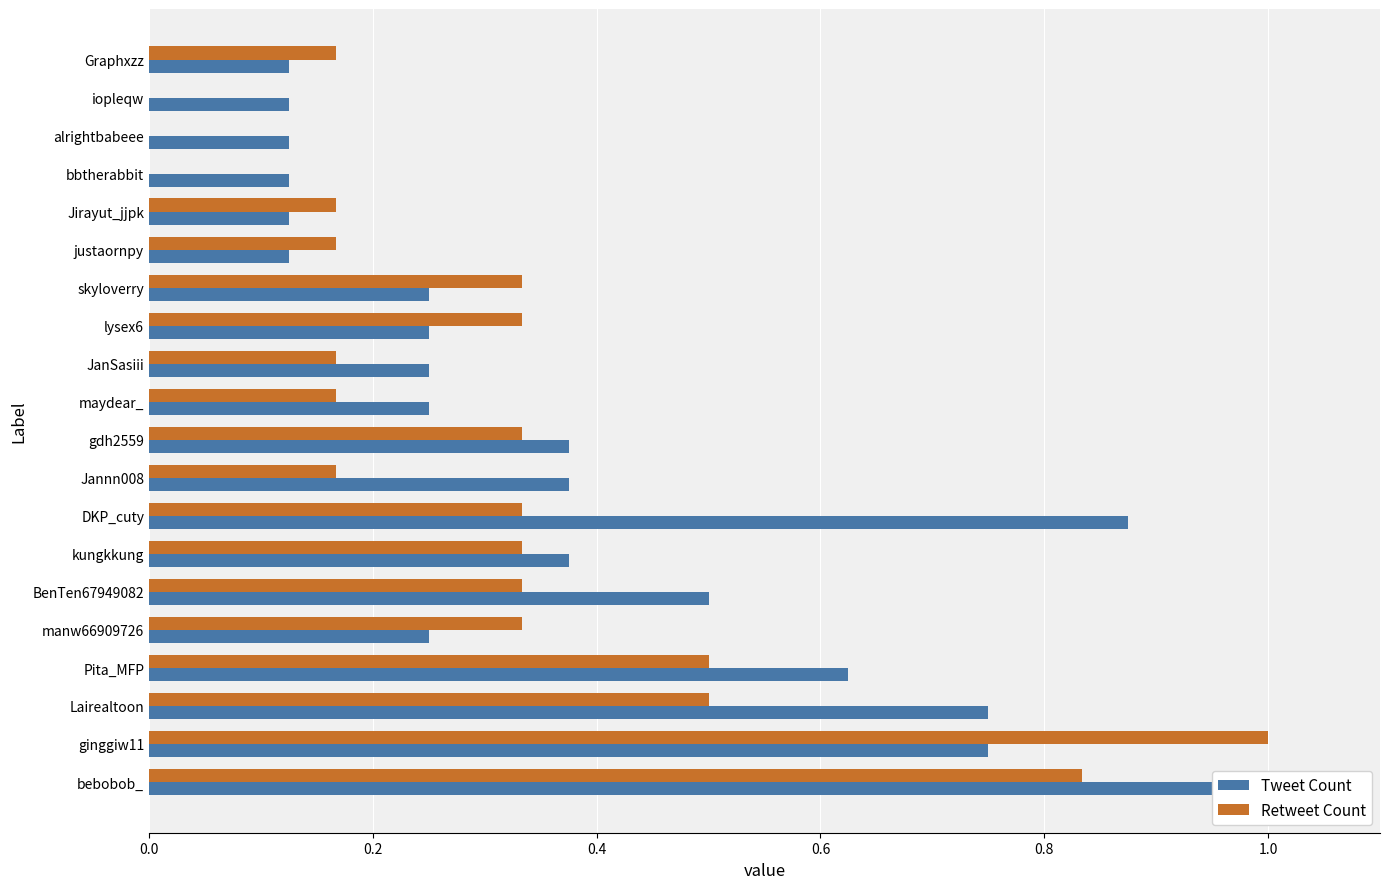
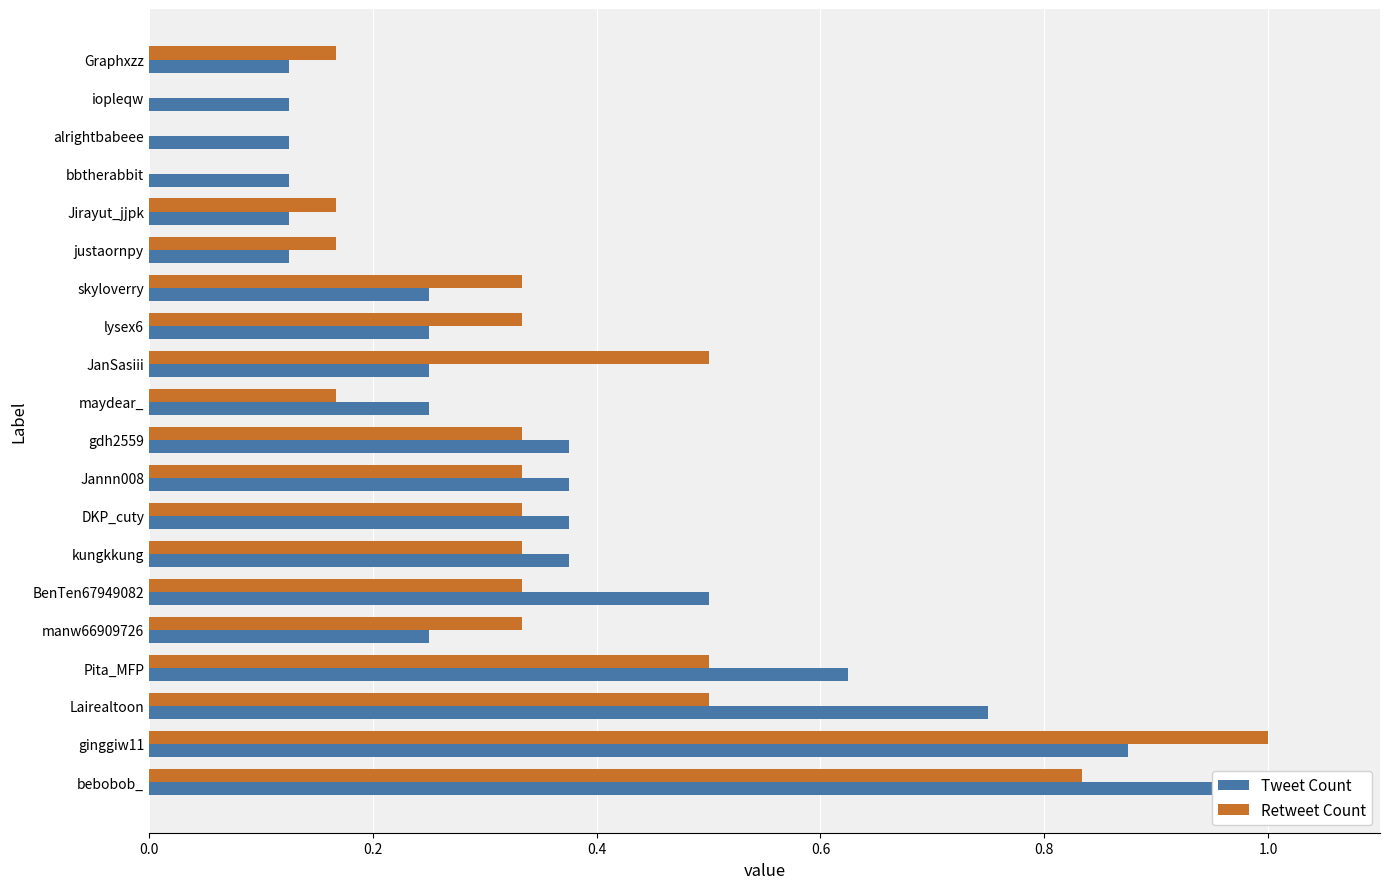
Retweet Count, JanSasiii: 0.167 -> 0.500
Retweet Count, Jannn008: 0.167 -> 0.333
Tweet Count, DKP_cuty: 0.875 -> 0.375
Tweet Count, ginggiw11: 0.750 -> 0.875
